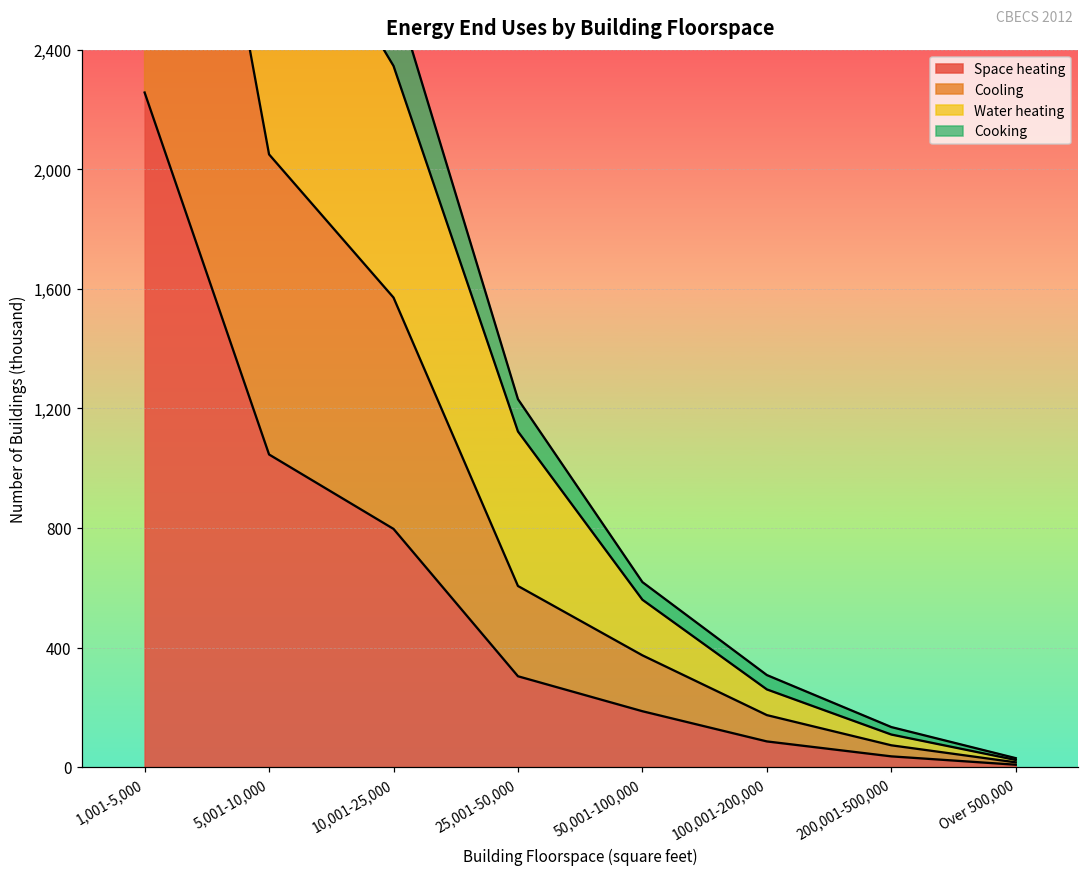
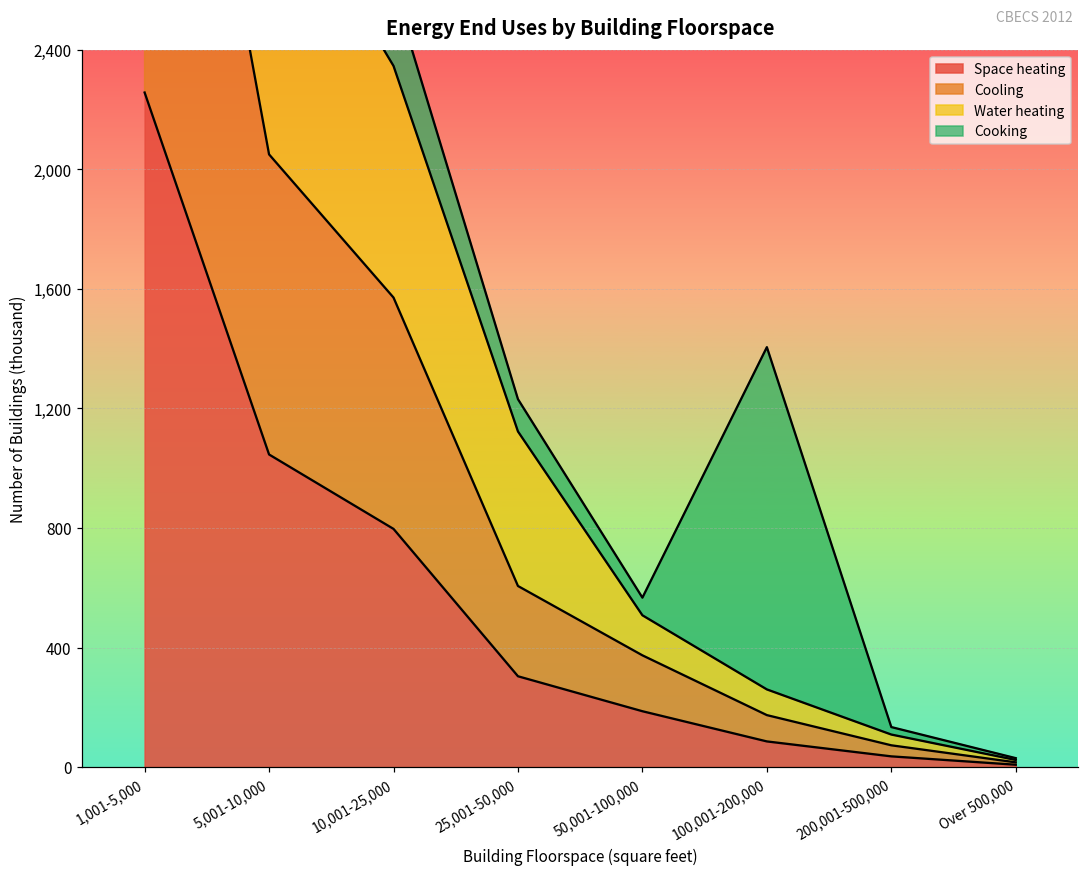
Water heating, 50,001-100,000: 190 -> 130
Cooking, 100,001-200,000: 50 -> 1,150
